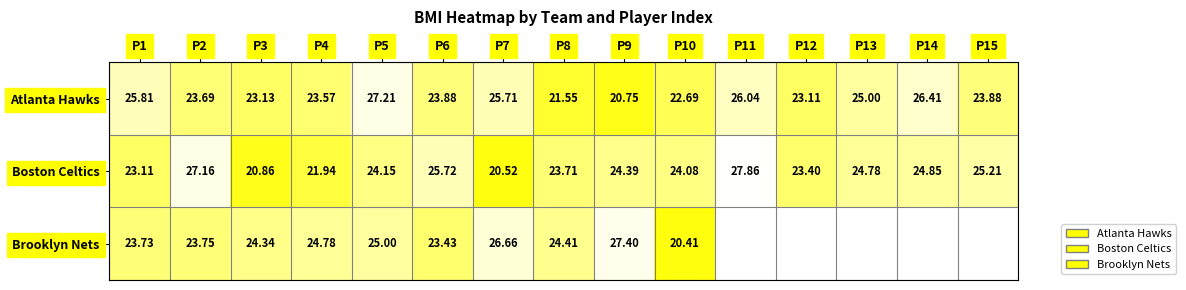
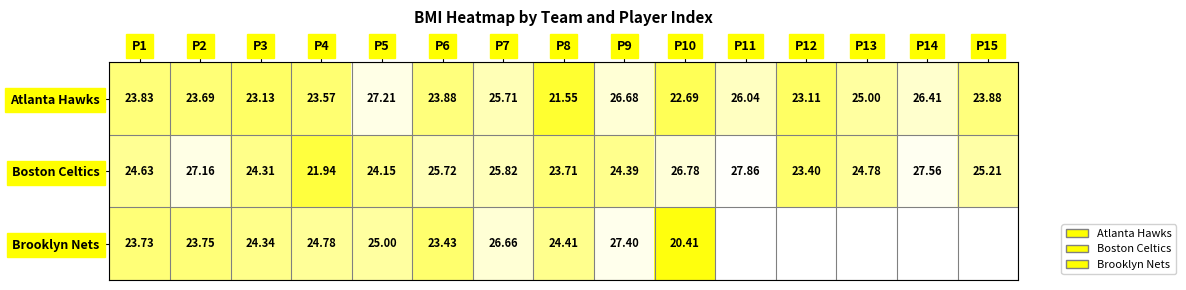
Atlanta Hawks, P1: 25.81 -> 23.83
Atlanta Hawks, P9: 20.75 -> 26.68
Boston Celtics, P1: 23.11 -> 24.63
Boston Celtics, P3: 20.86 -> 24.31
Boston Celtics, P7: 20.52 -> 25.82
Boston Celtics, P10: 24.08 -> 26.78
Boston Celtics, P14: 24.85 -> 27.56
